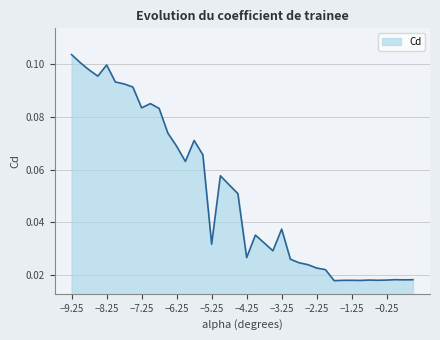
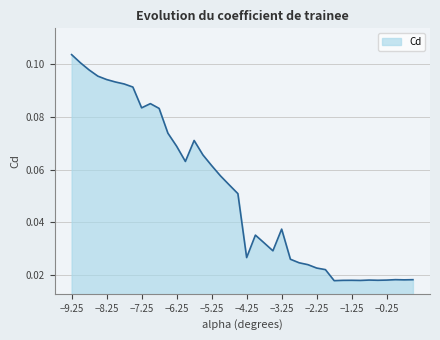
−8.25: 0.100 -> 0.094
−5.25: 0.032 -> 0.062
